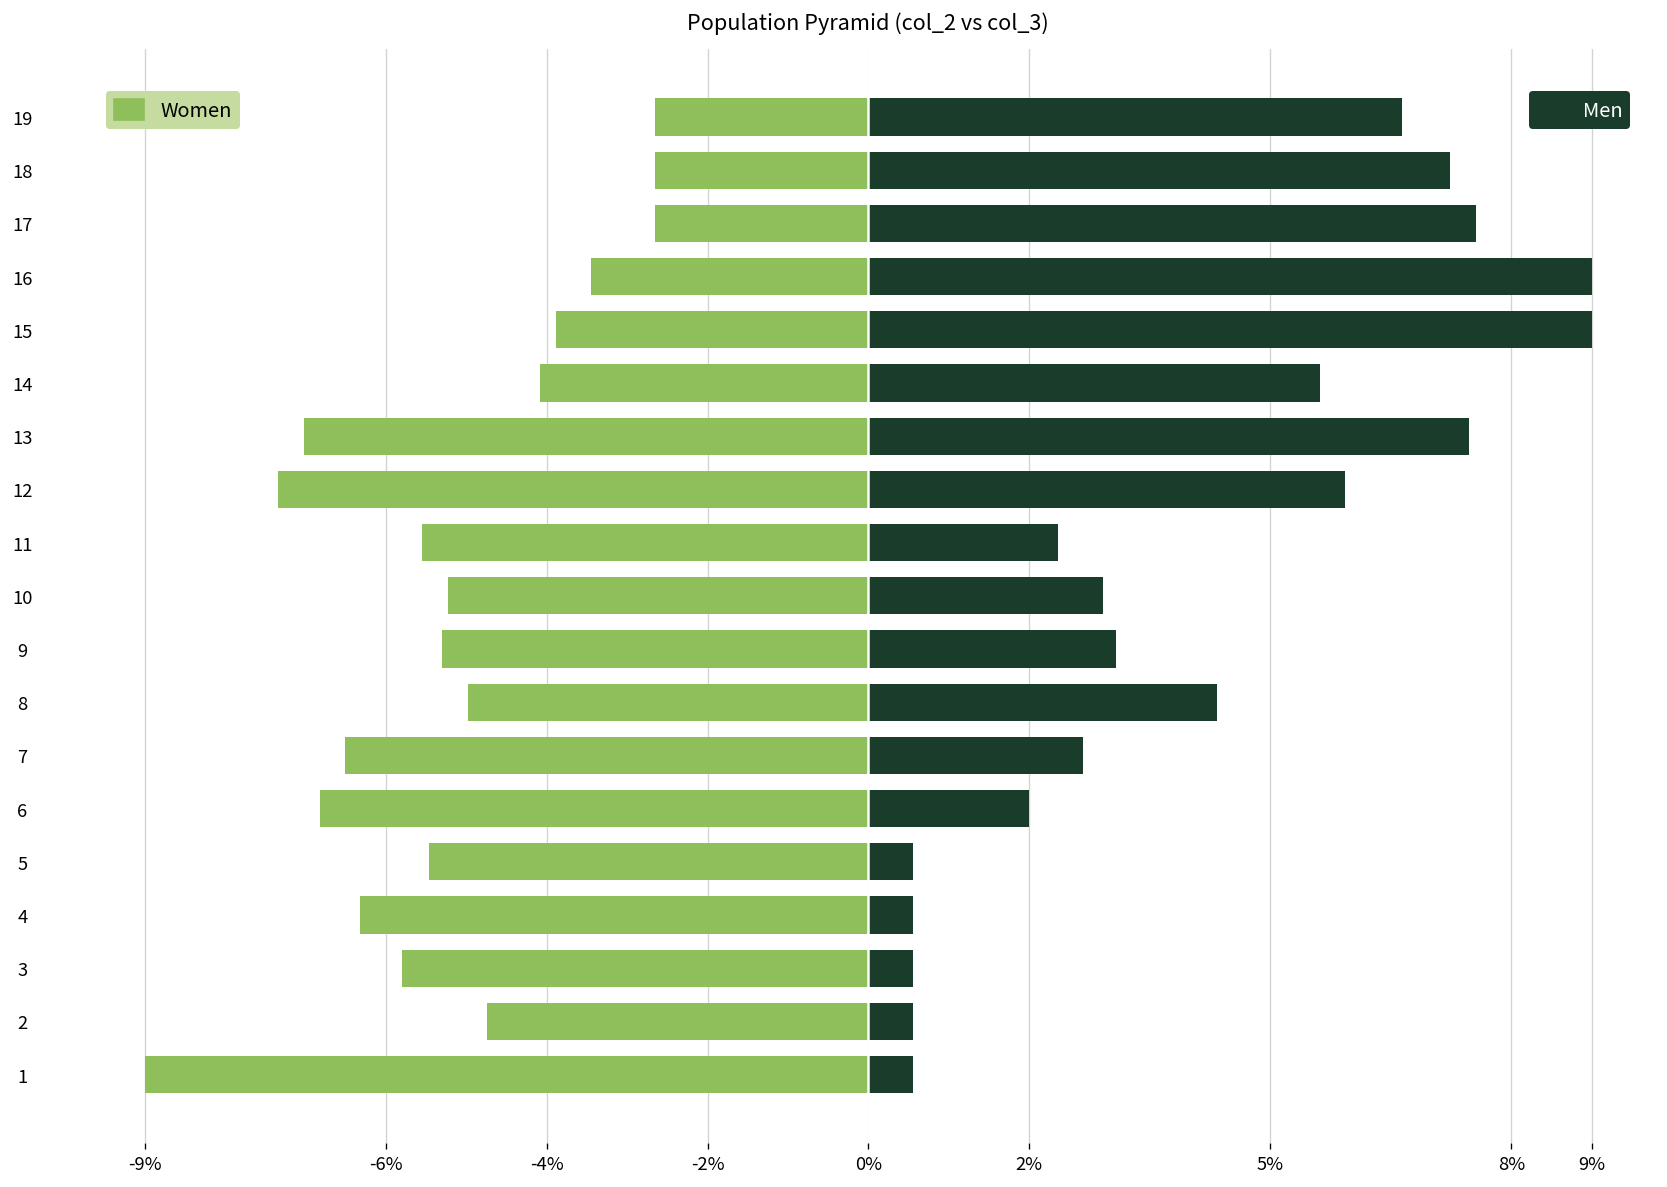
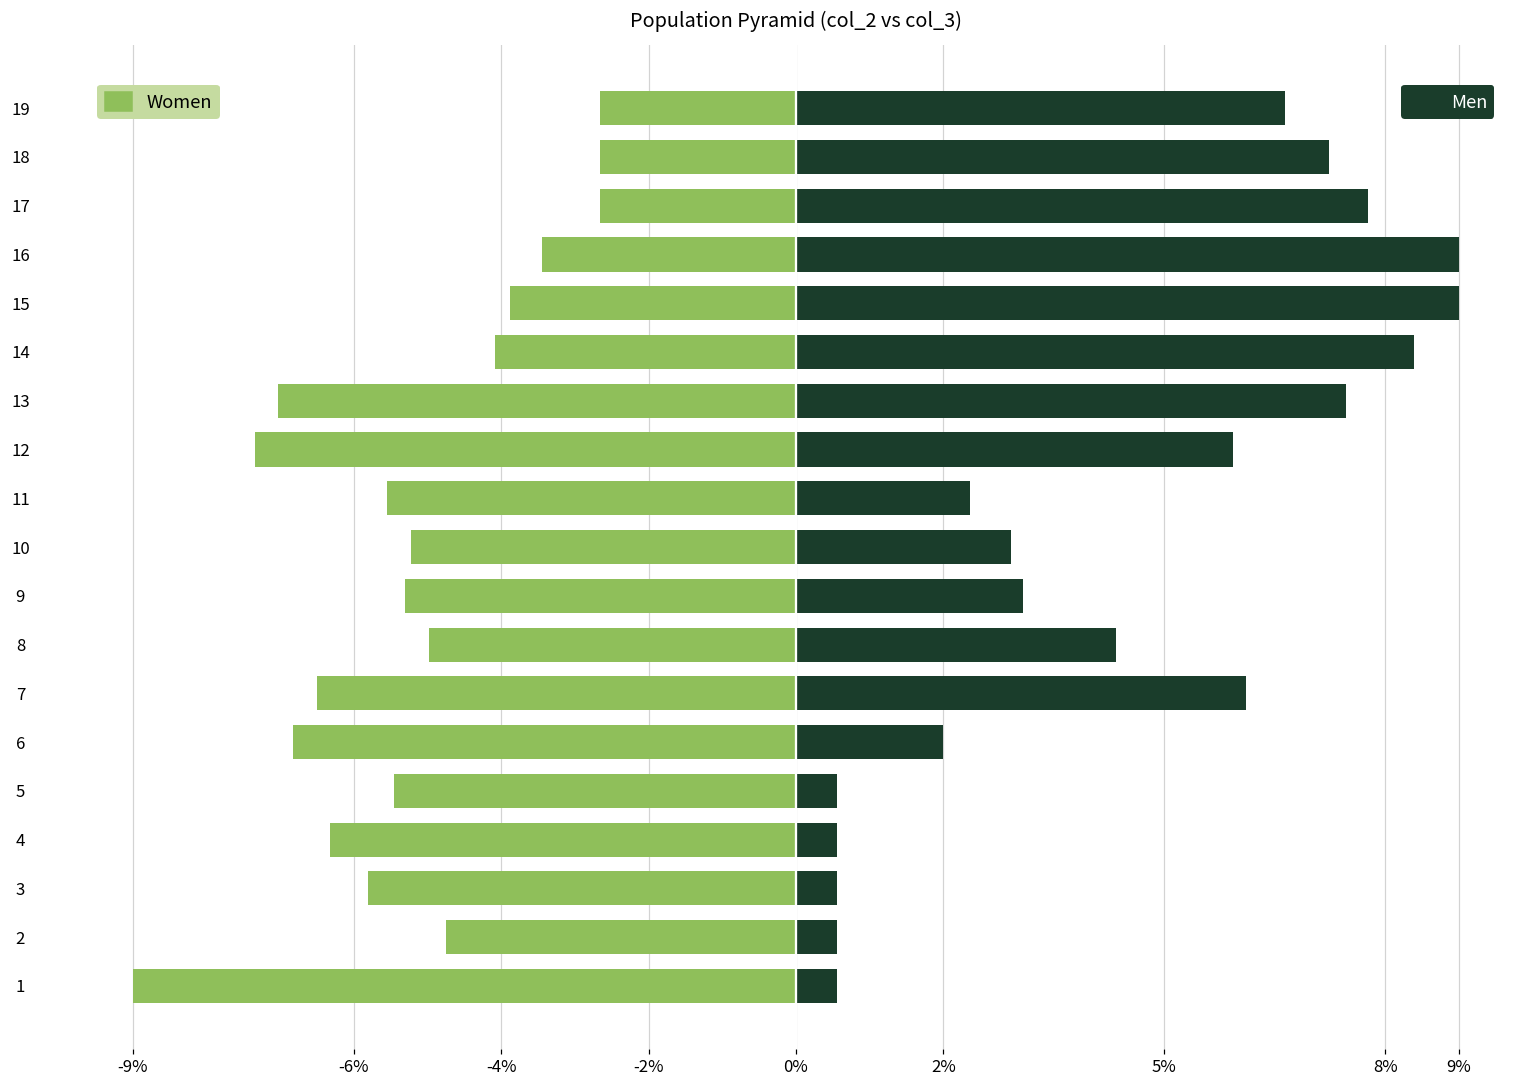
Men, 17: 7.6% -> 7.8%
Men, 14: 5.6% -> 8.4%
Men, 7: 2.7% -> 6.1%
